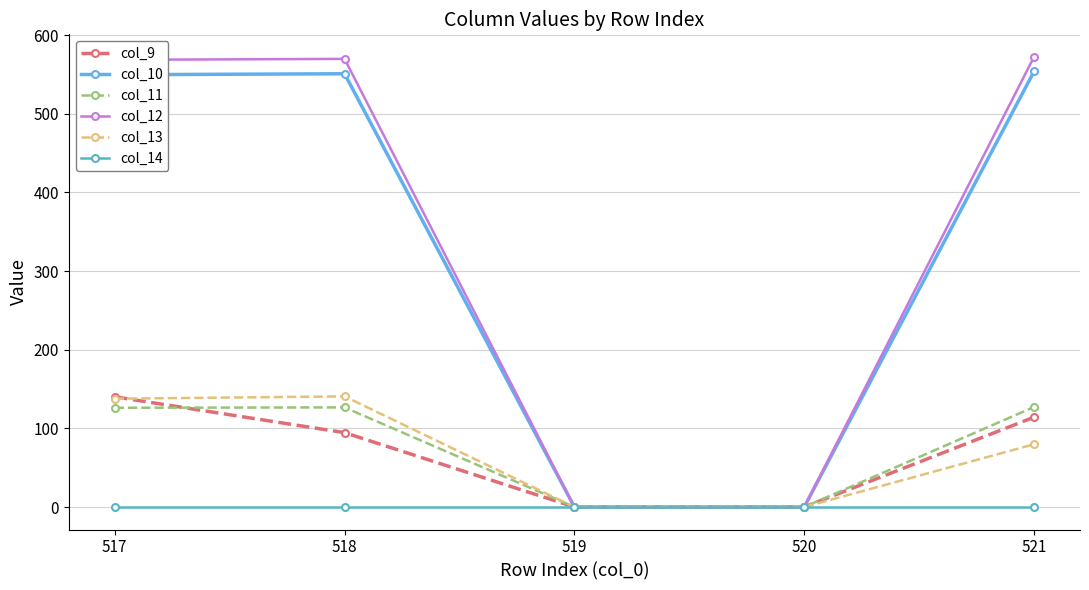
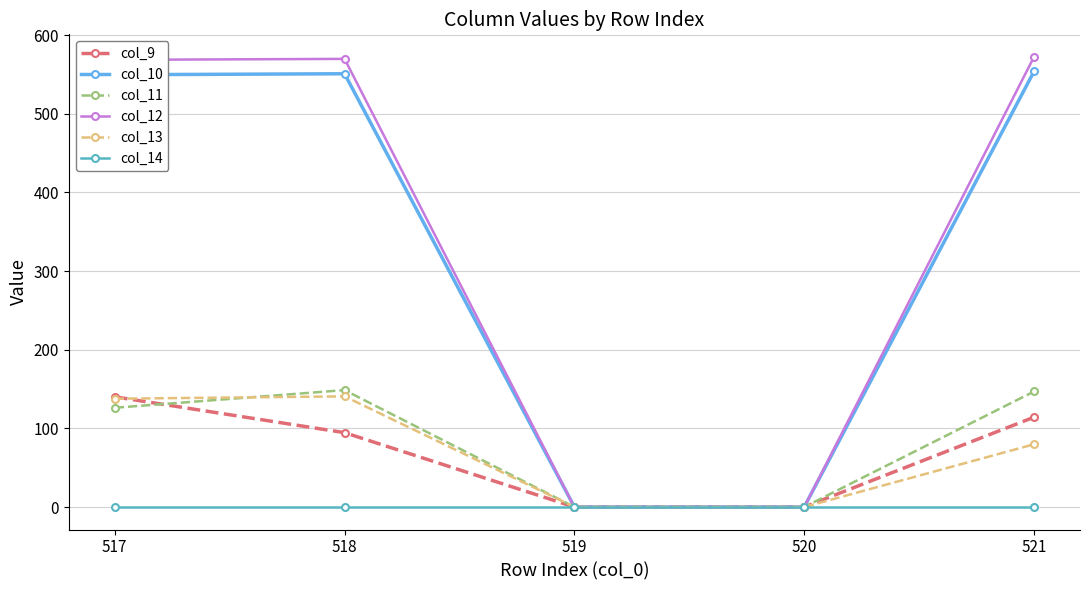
col_11, 518: 130 -> 150
col_11, 521: 130 -> 150
